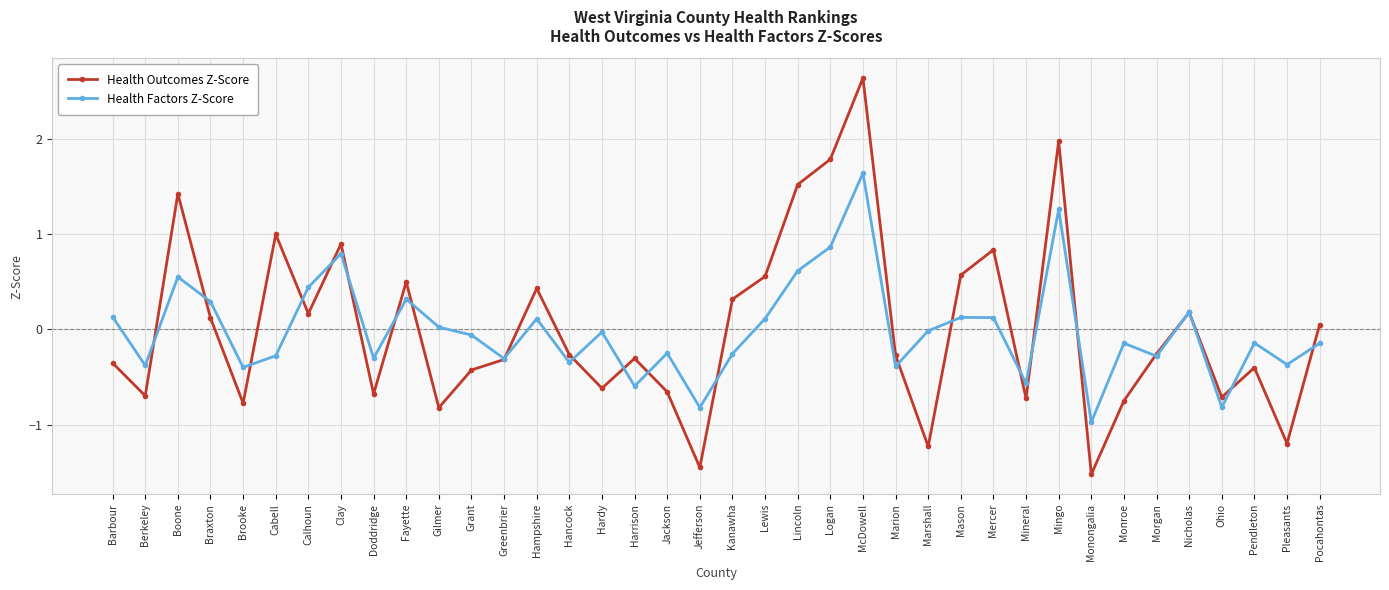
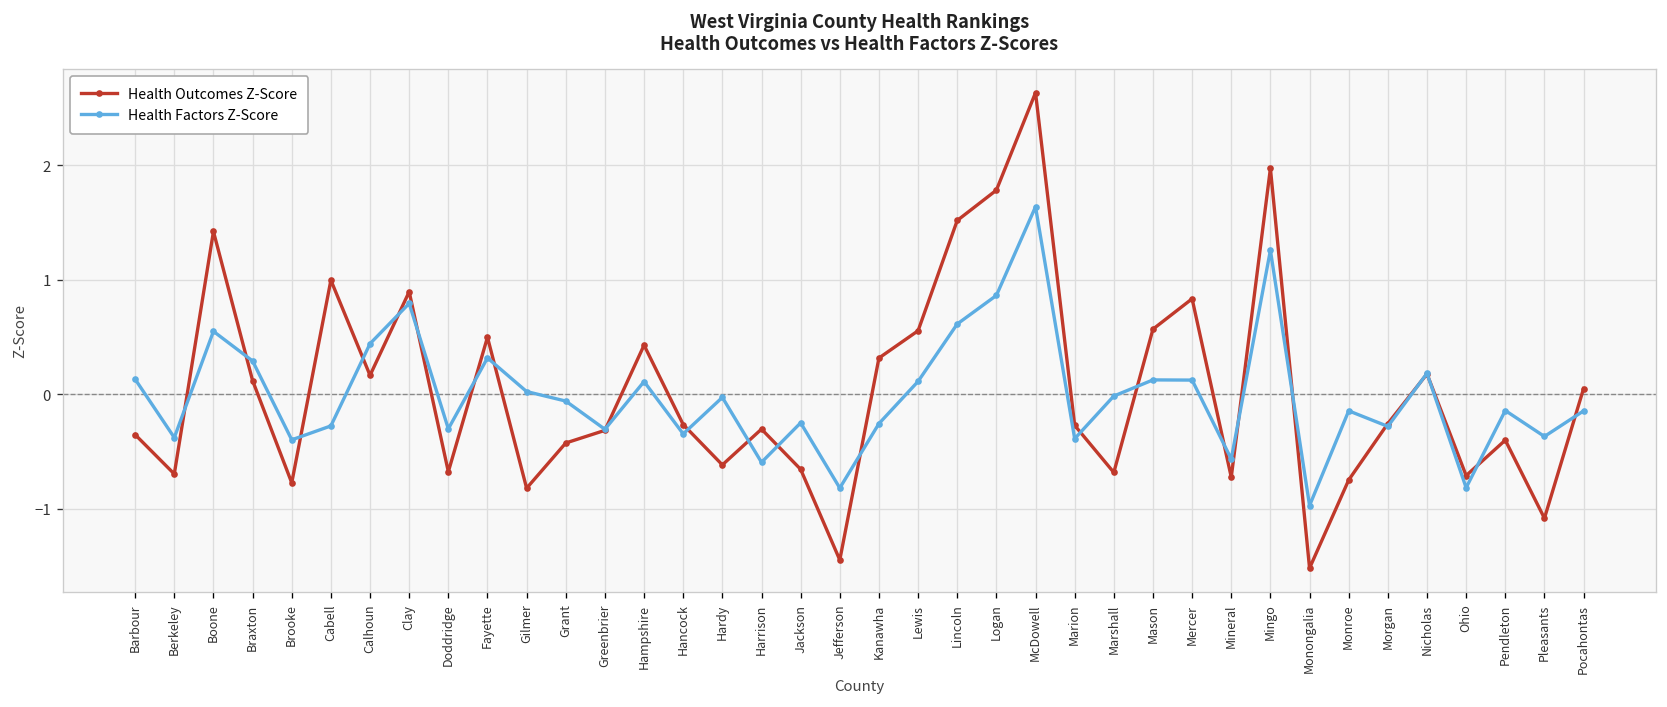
Health Outcomes Z-Score, Marshall: -1.2 -> -0.7
Health Outcomes Z-Score, Pleasants: -1.2 -> -1.1
